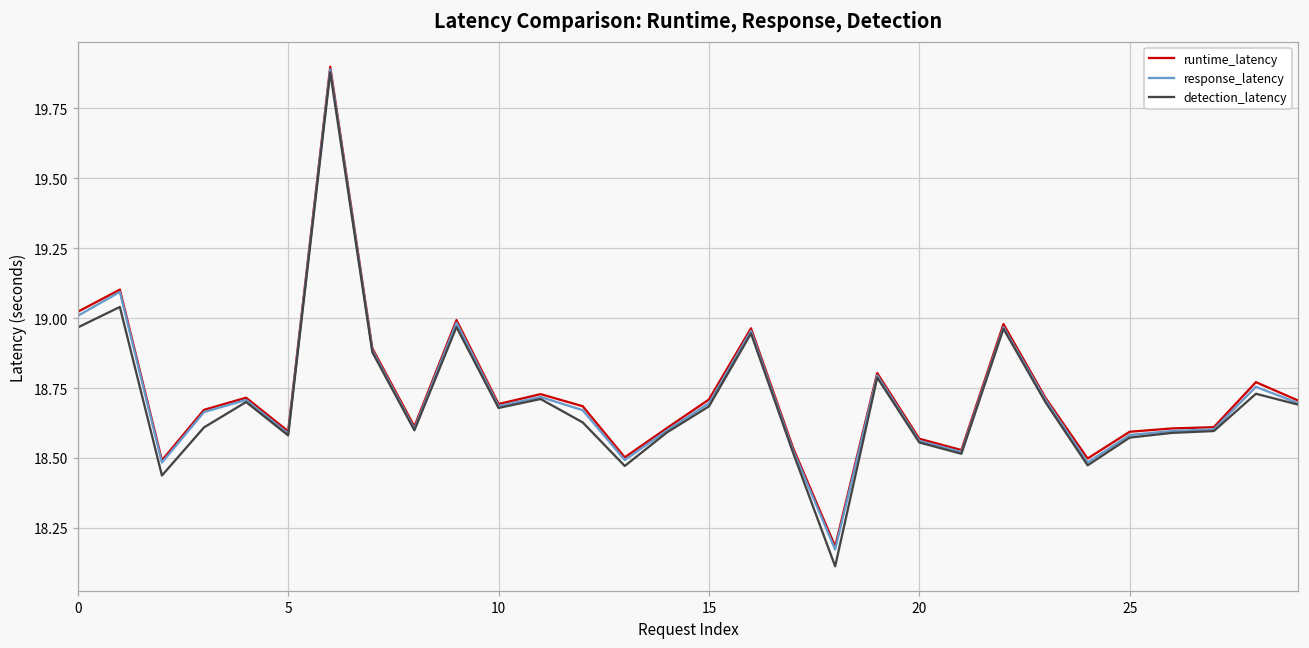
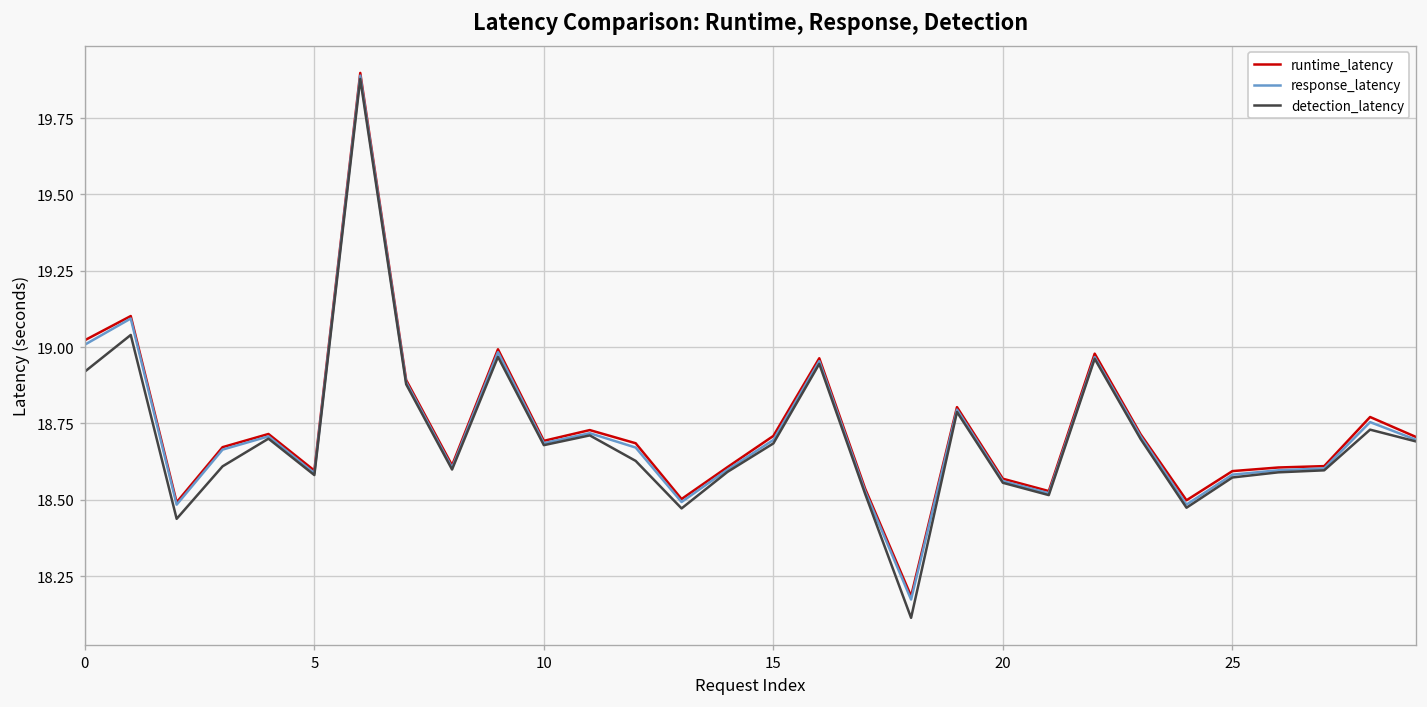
detection_latency, 0: 18.97 -> 18.92
